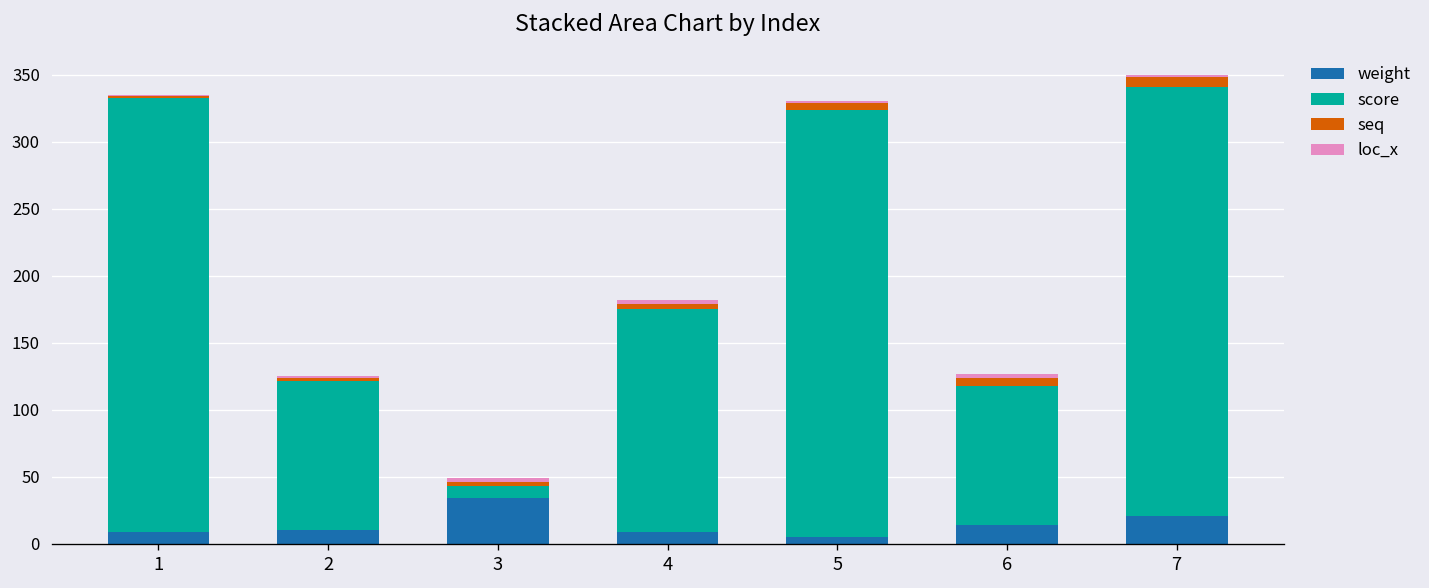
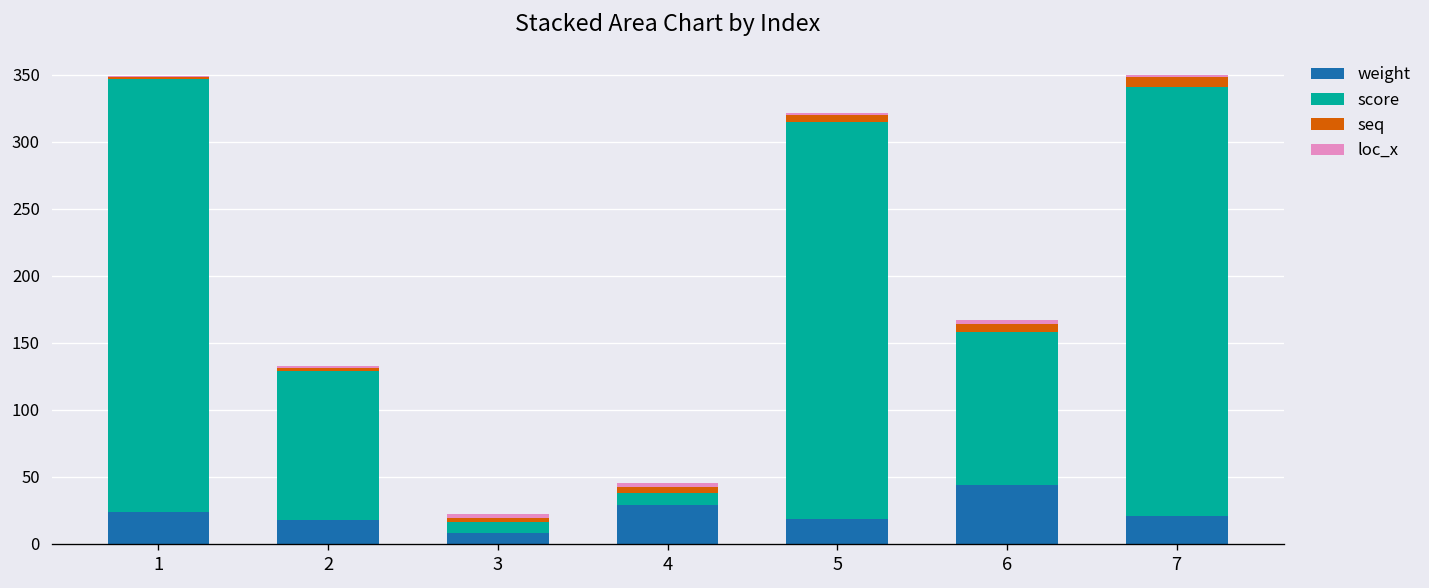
weight, 1: 9 -> 23
weight, 2: 11 -> 18
weight, 3: 35 -> 8
weight, 4: 9 -> 29
score, 4: 166 -> 9
weight, 5: 5 -> 18
score, 5: 318 -> 296
weight, 6: 14 -> 44
score, 6: 104 -> 114
